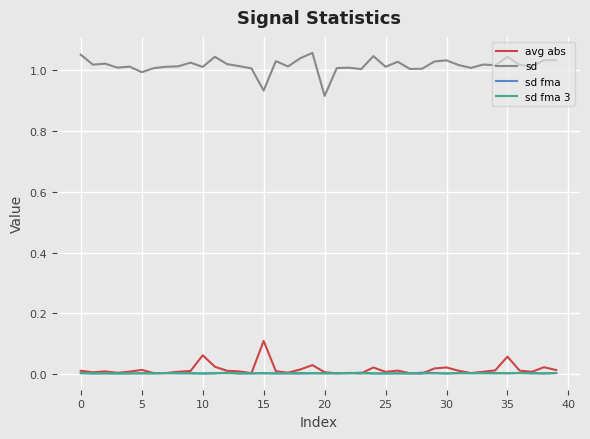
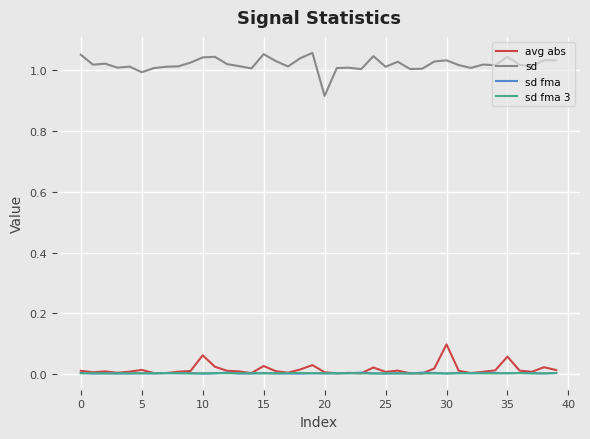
sd, 10: 1.01 -> 1.04
avg abs, 15: 0.11 -> 0.03
sd, 15: 0.93 -> 1.05
avg abs, 30: 0.02 -> 0.10
